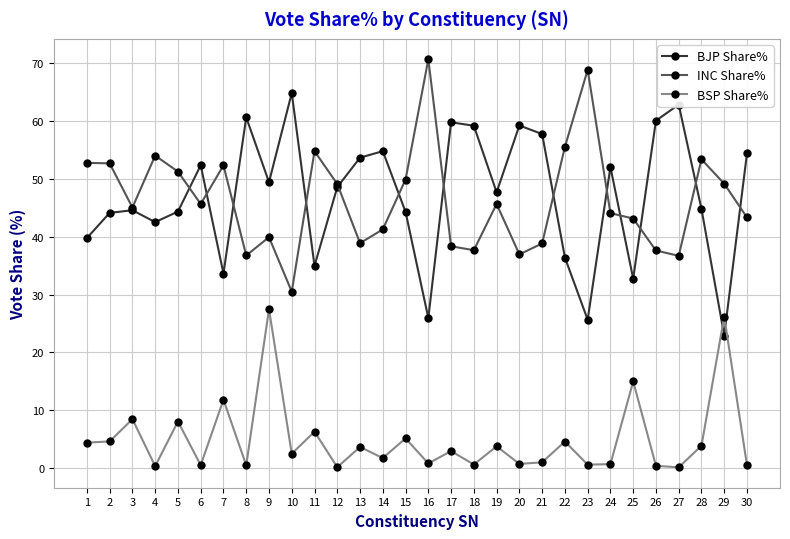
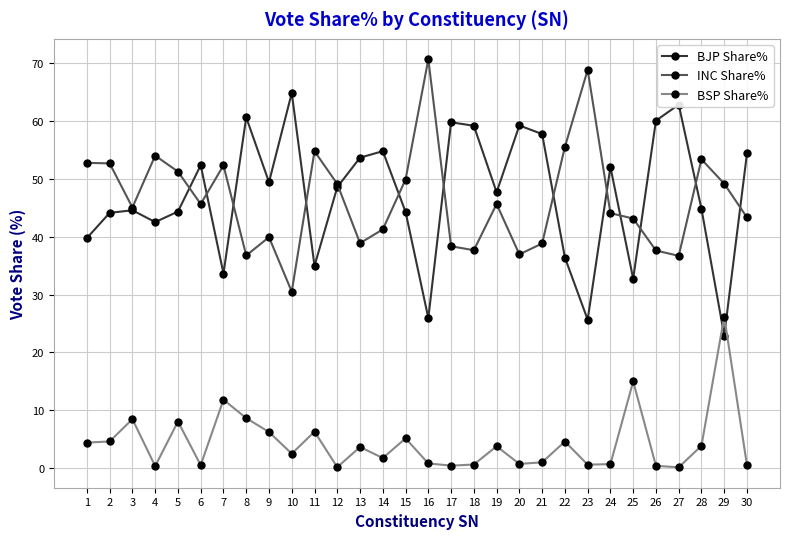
BSP Share%, 8: 1 -> 9
BSP Share%, 9: 27 -> 6
BSP Share%, 17: 3 -> 0
